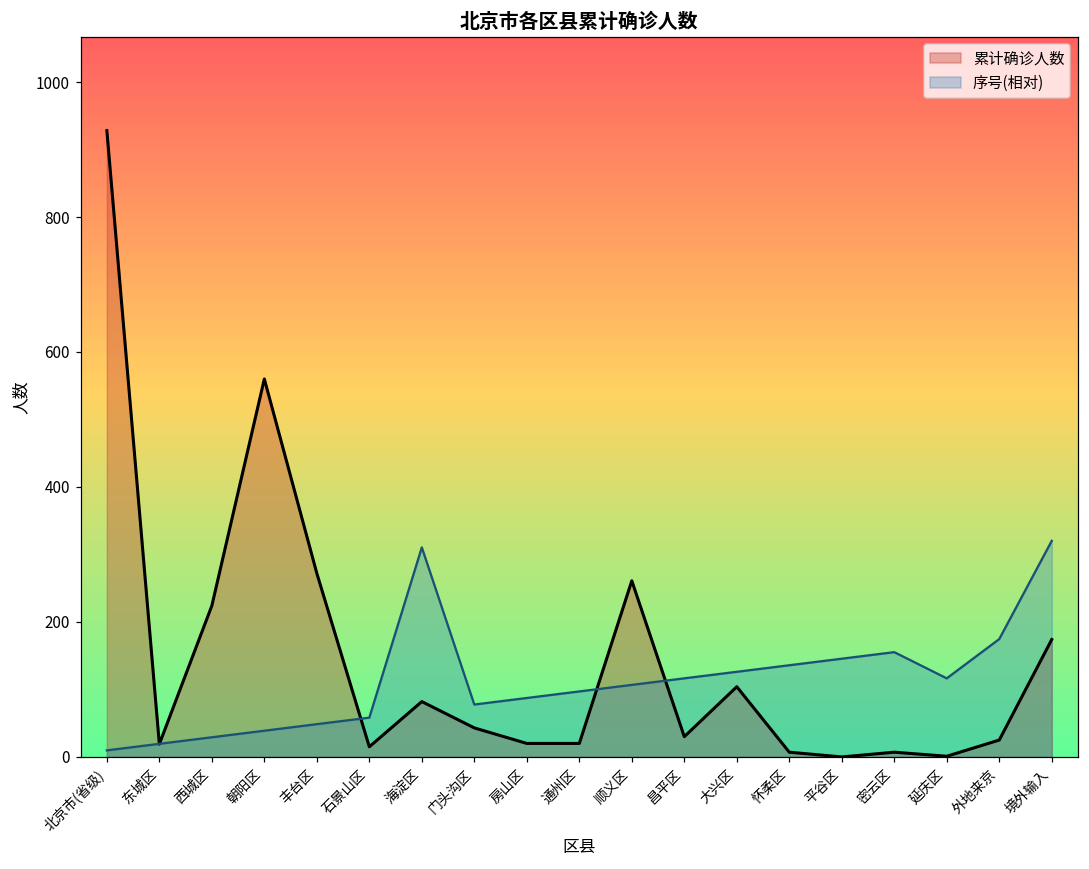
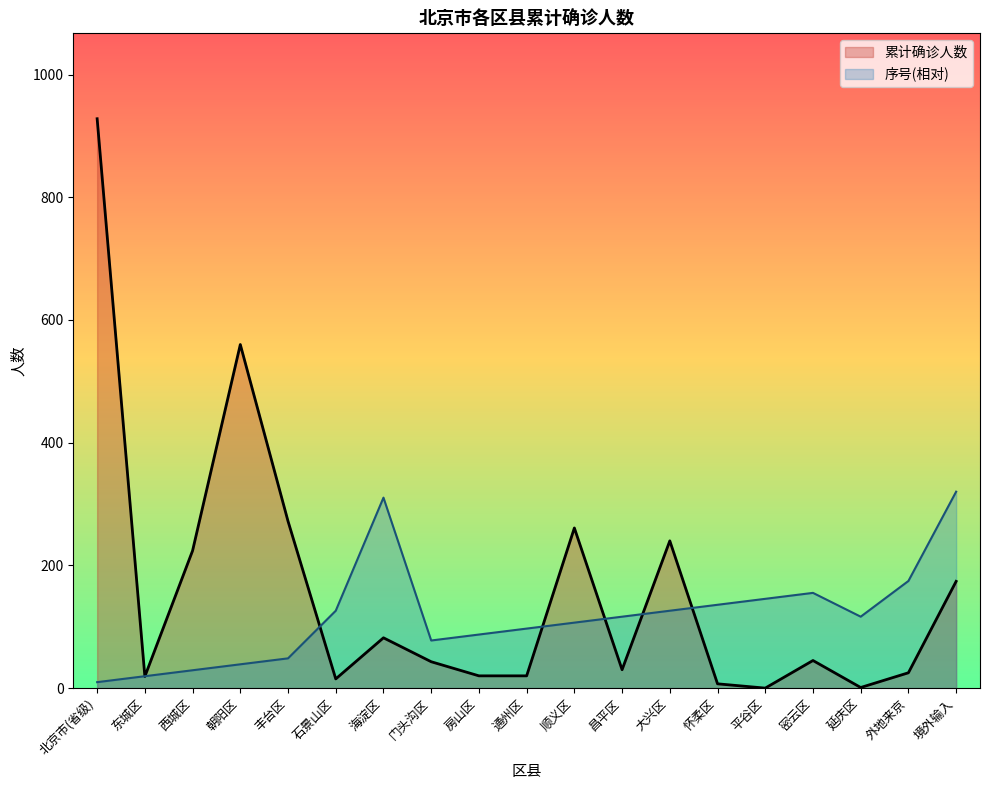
序号(相对), 石景山区: 60 -> 130
累计确诊人数, 大兴区: 100 -> 240
累计确诊人数, 密云区: 10 -> 50
